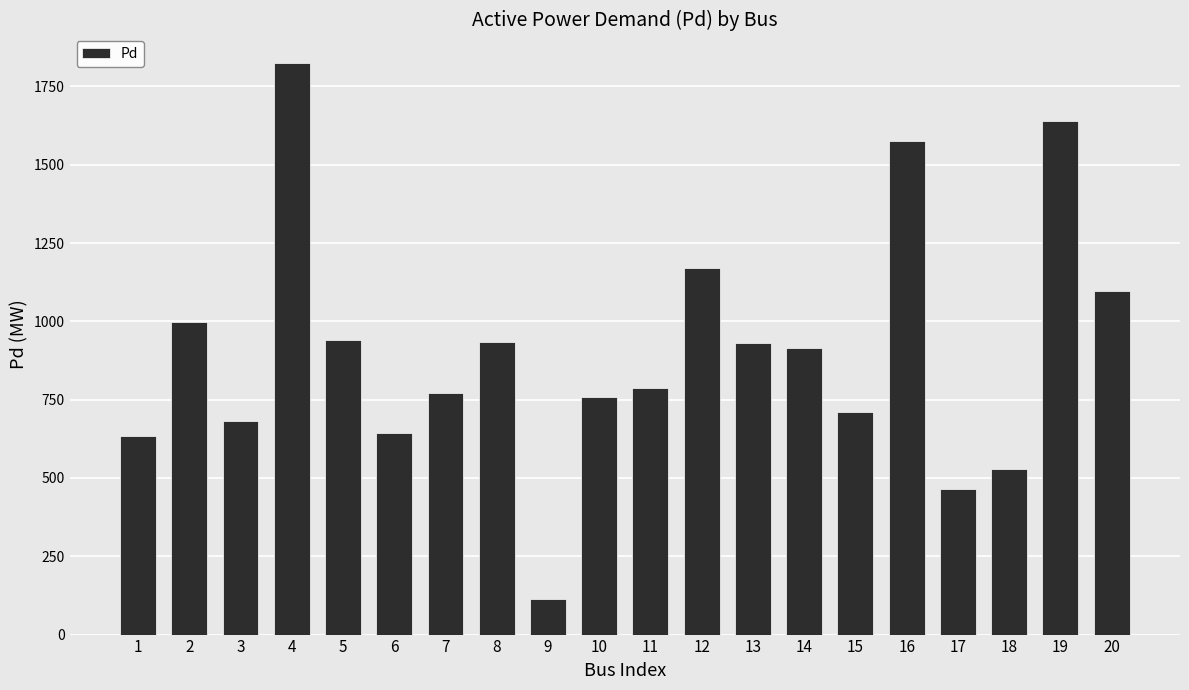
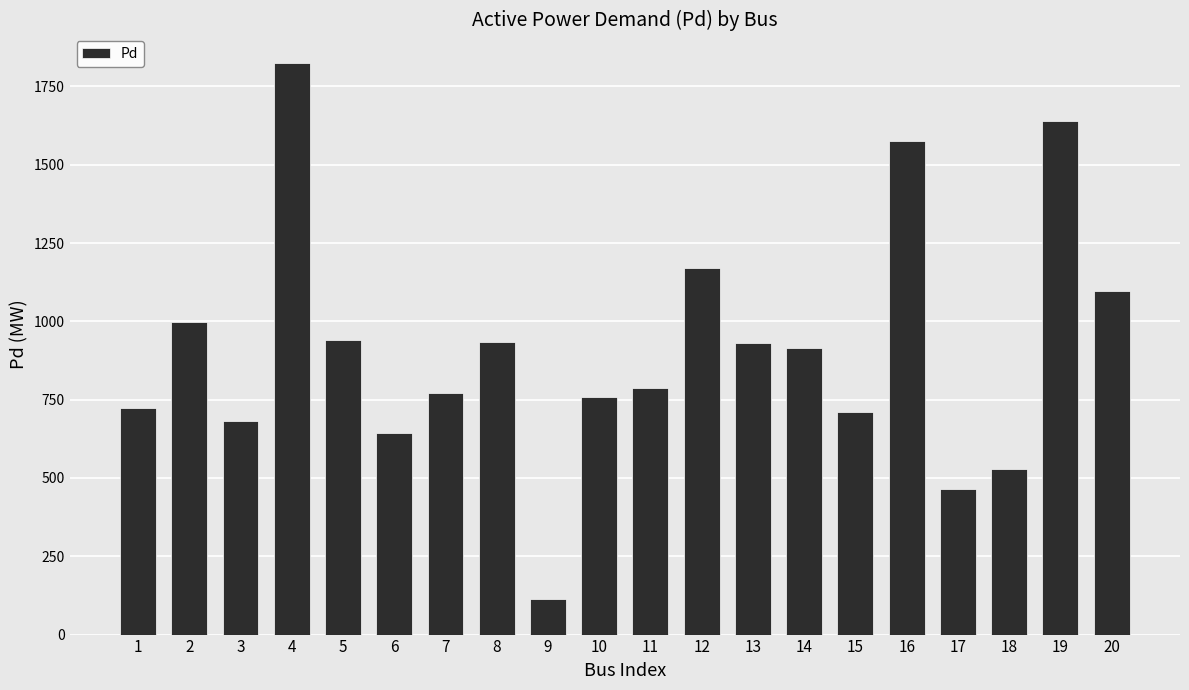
1: 630 -> 720
